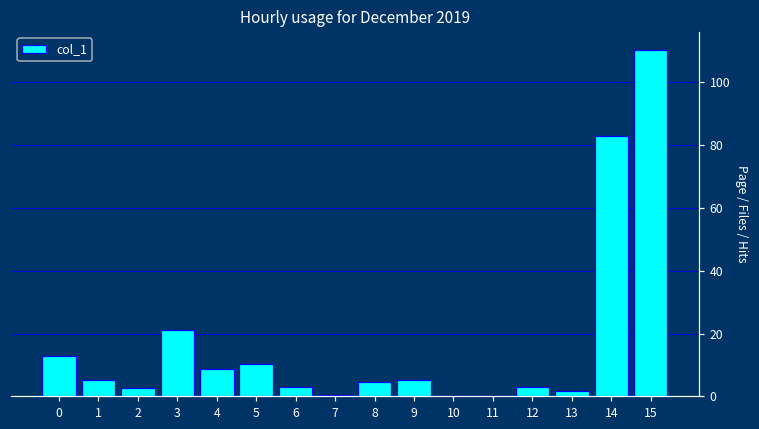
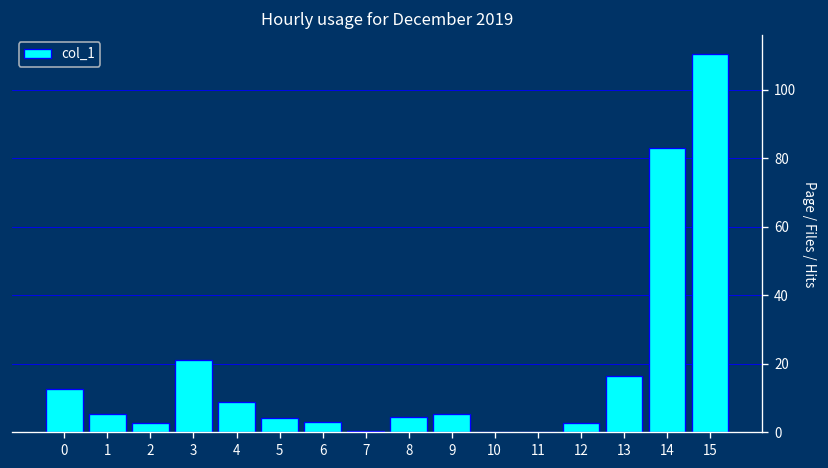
5: 10 -> 4
13: 2 -> 16
